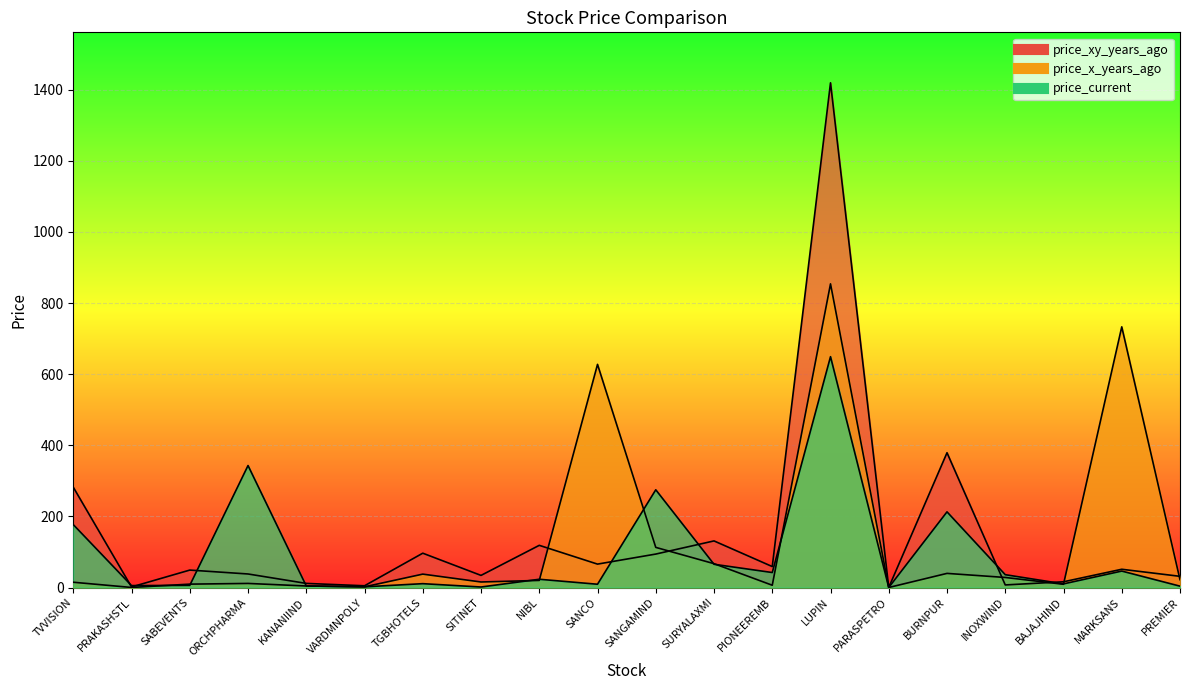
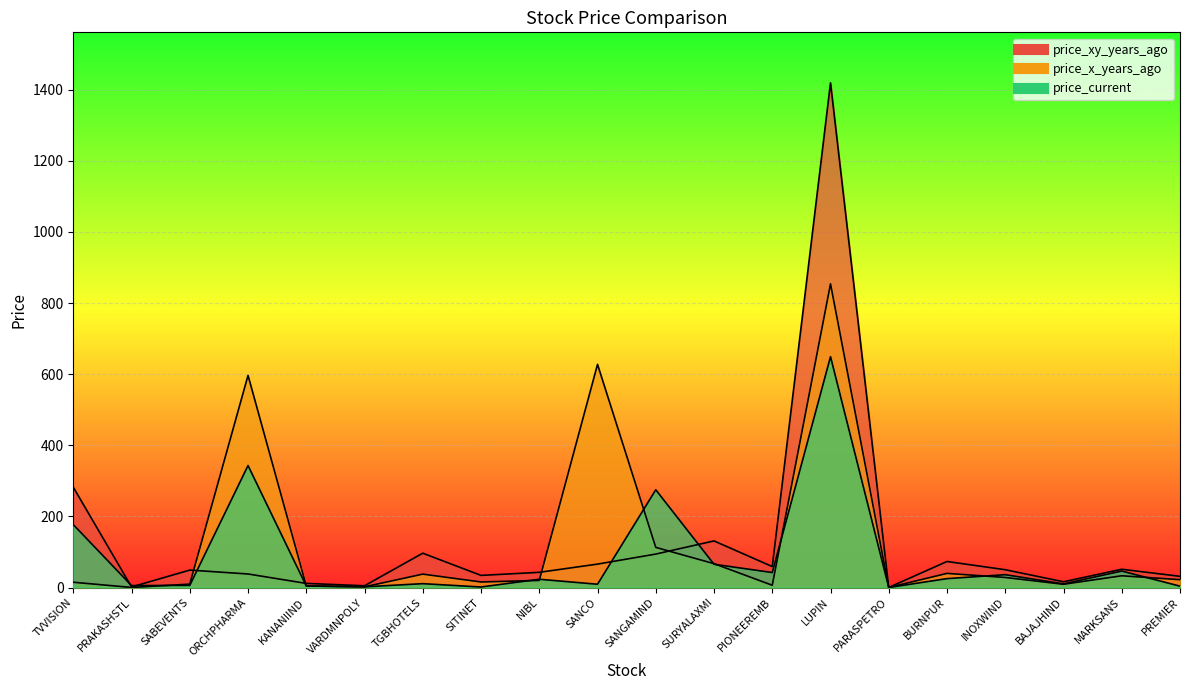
price_x_years_ago, ORCHPHARMA: 10 -> 600
price_xy_years_ago, NIBL: 120 -> 40
price_xy_years_ago, BURNPUR: 380 -> 70
price_current, BURNPUR: 210 -> 30
price_xy_years_ago, INOXWIND: 10 -> 50
price_x_years_ago, MARKSANS: 730 -> 30
